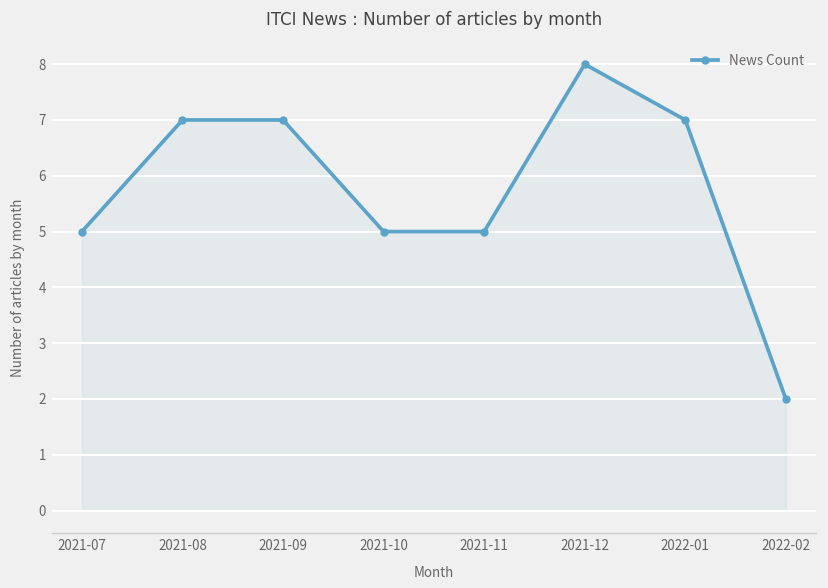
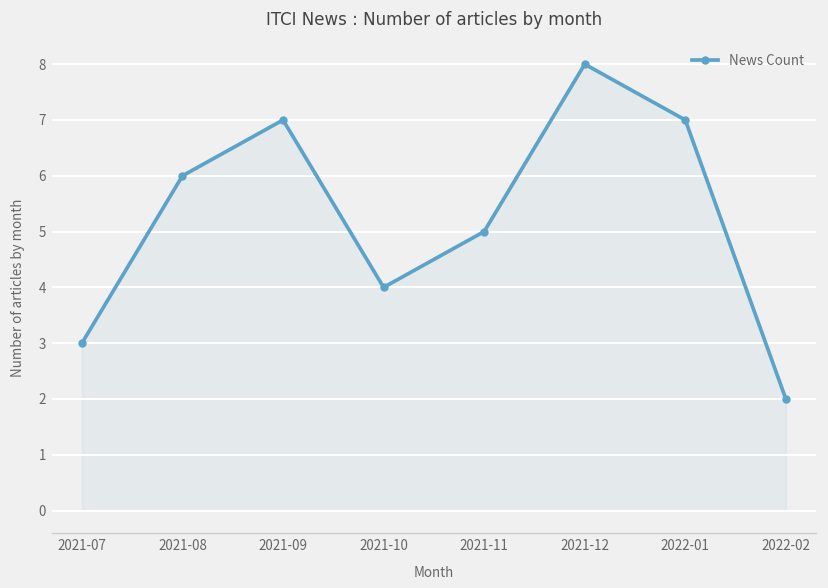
2021-07: 5 -> 3
2021-08: 7 -> 6
2021-10: 5 -> 4
